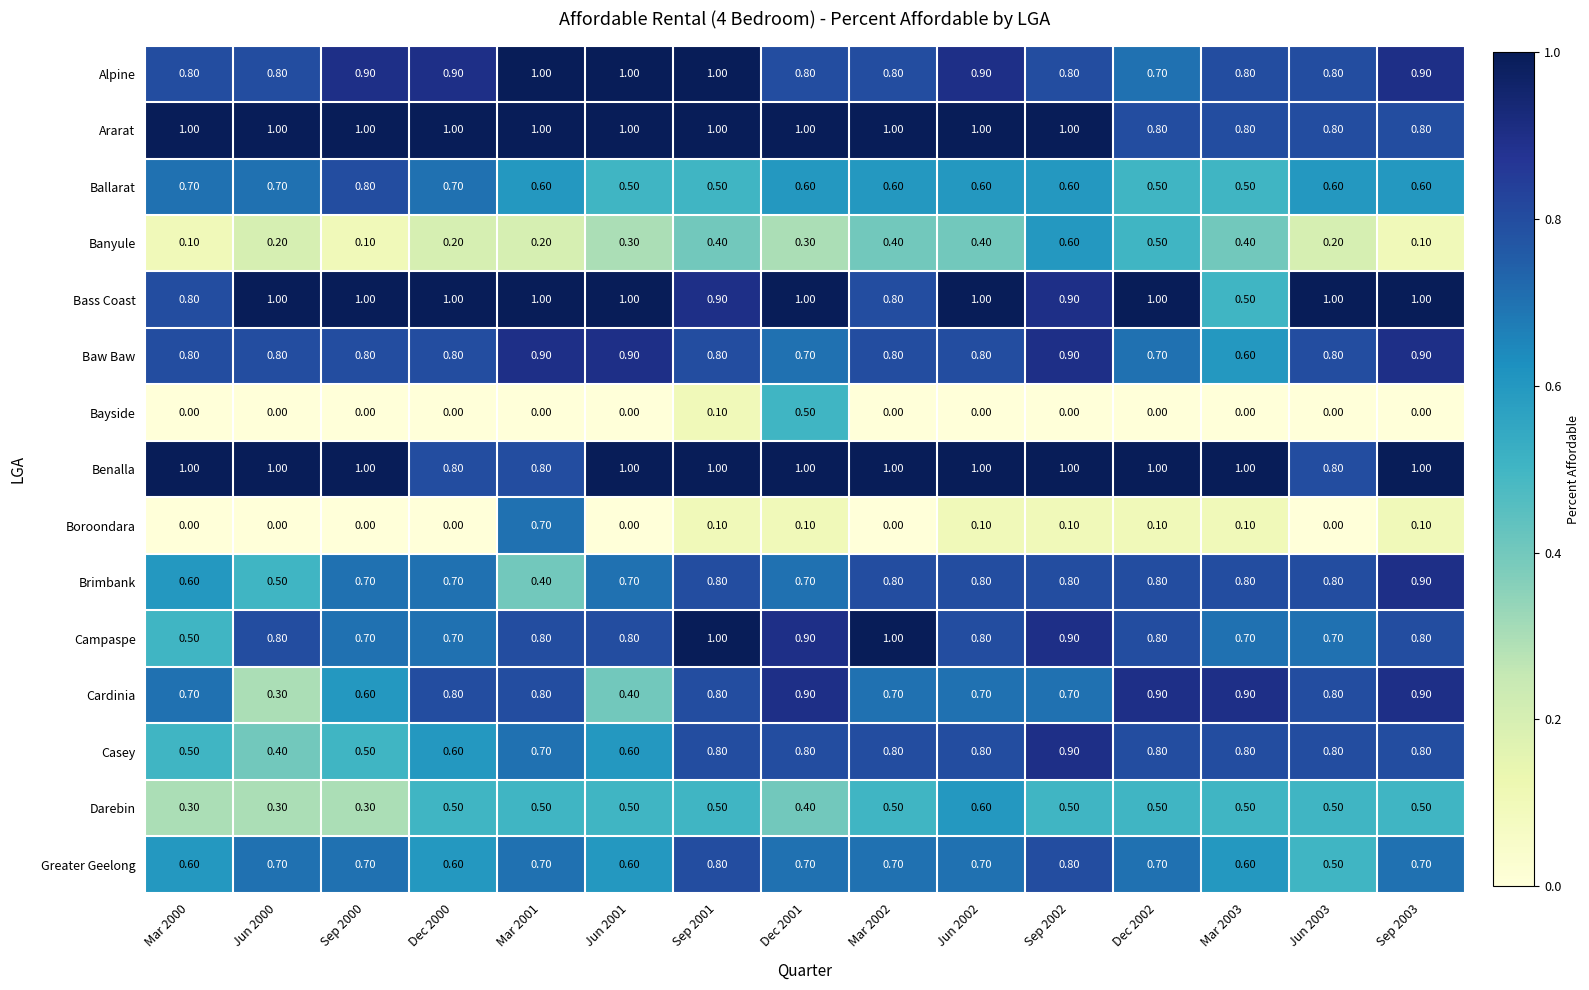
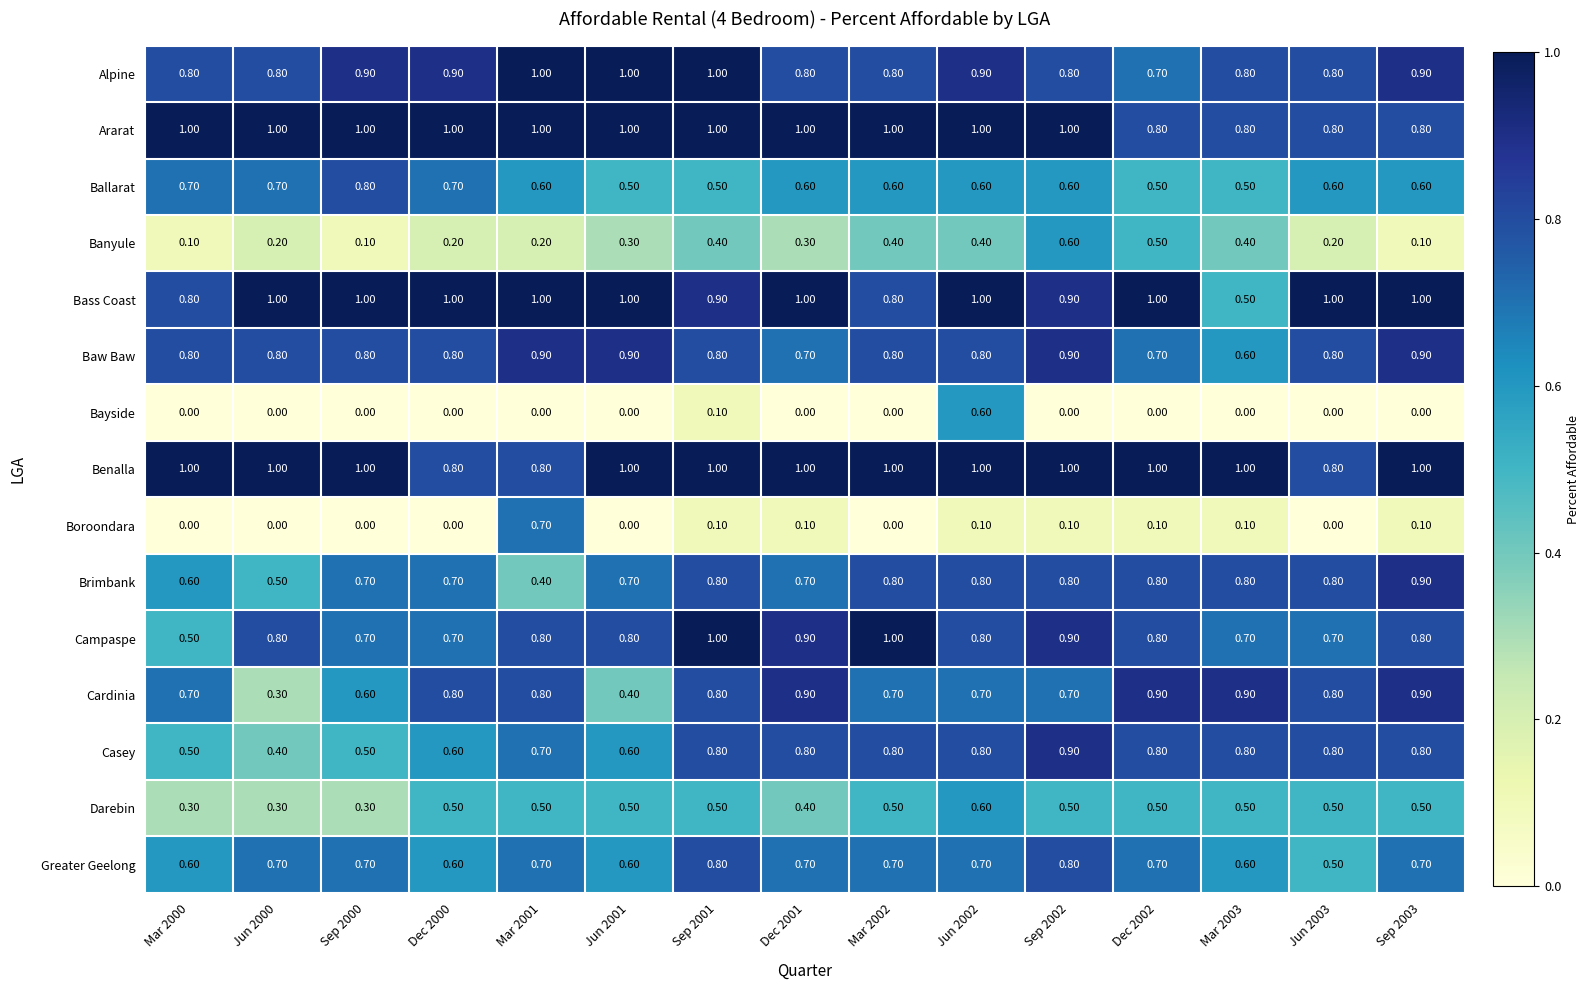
Bayside, Dec 2001: 0.50 -> 0.00
Bayside, Jun 2002: 0.00 -> 0.60
